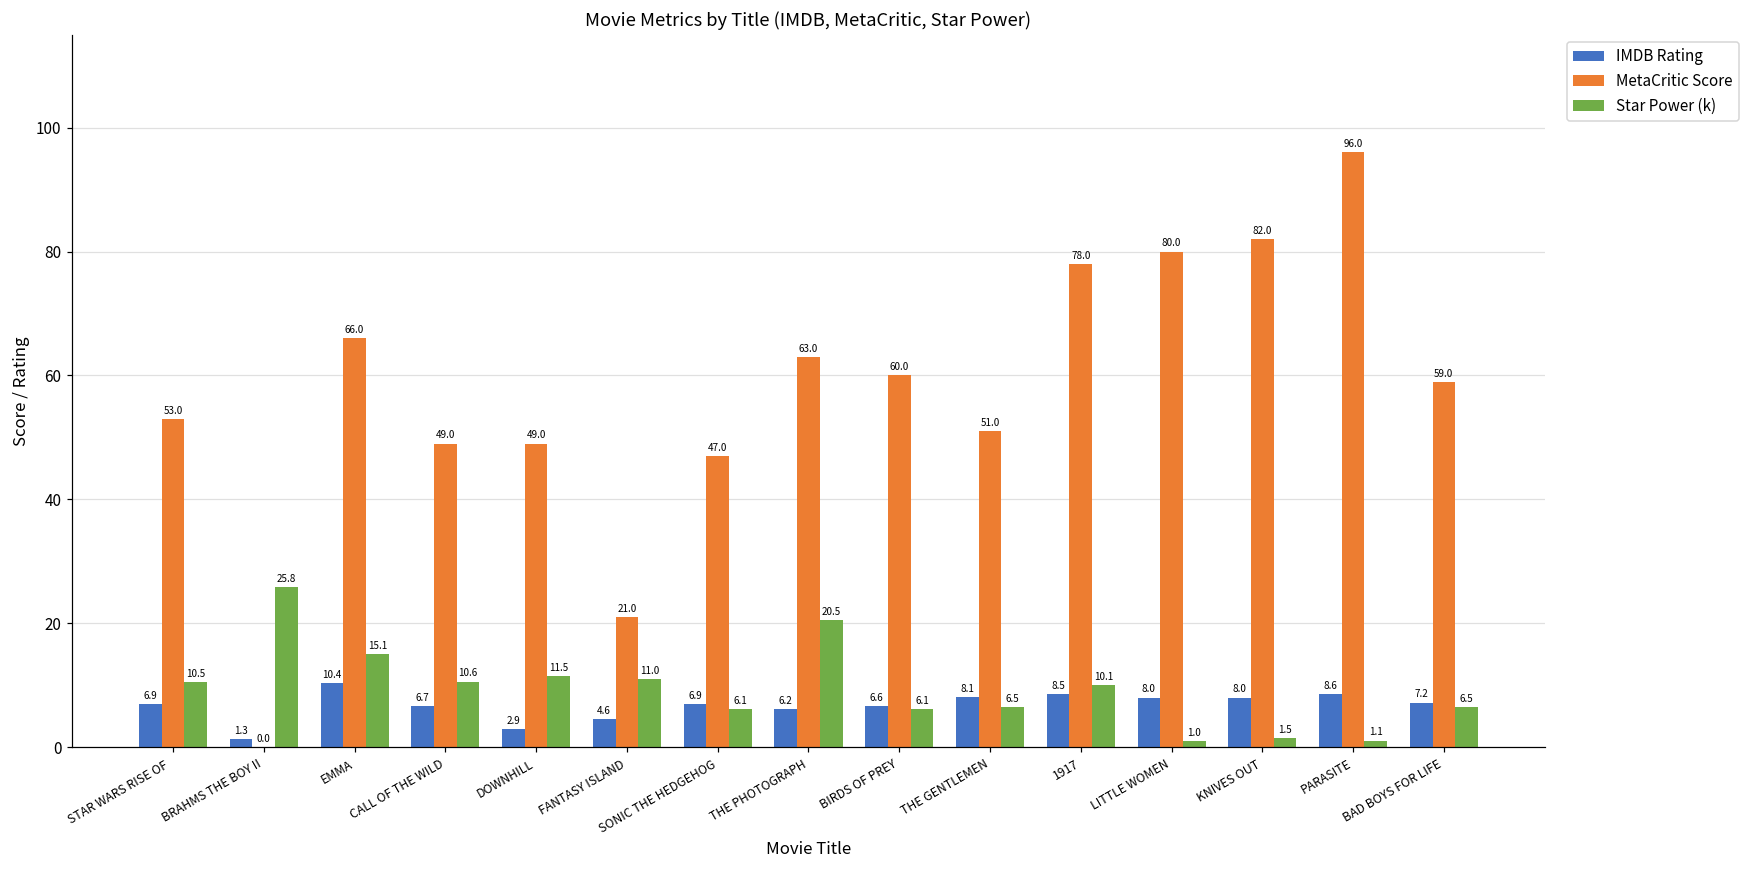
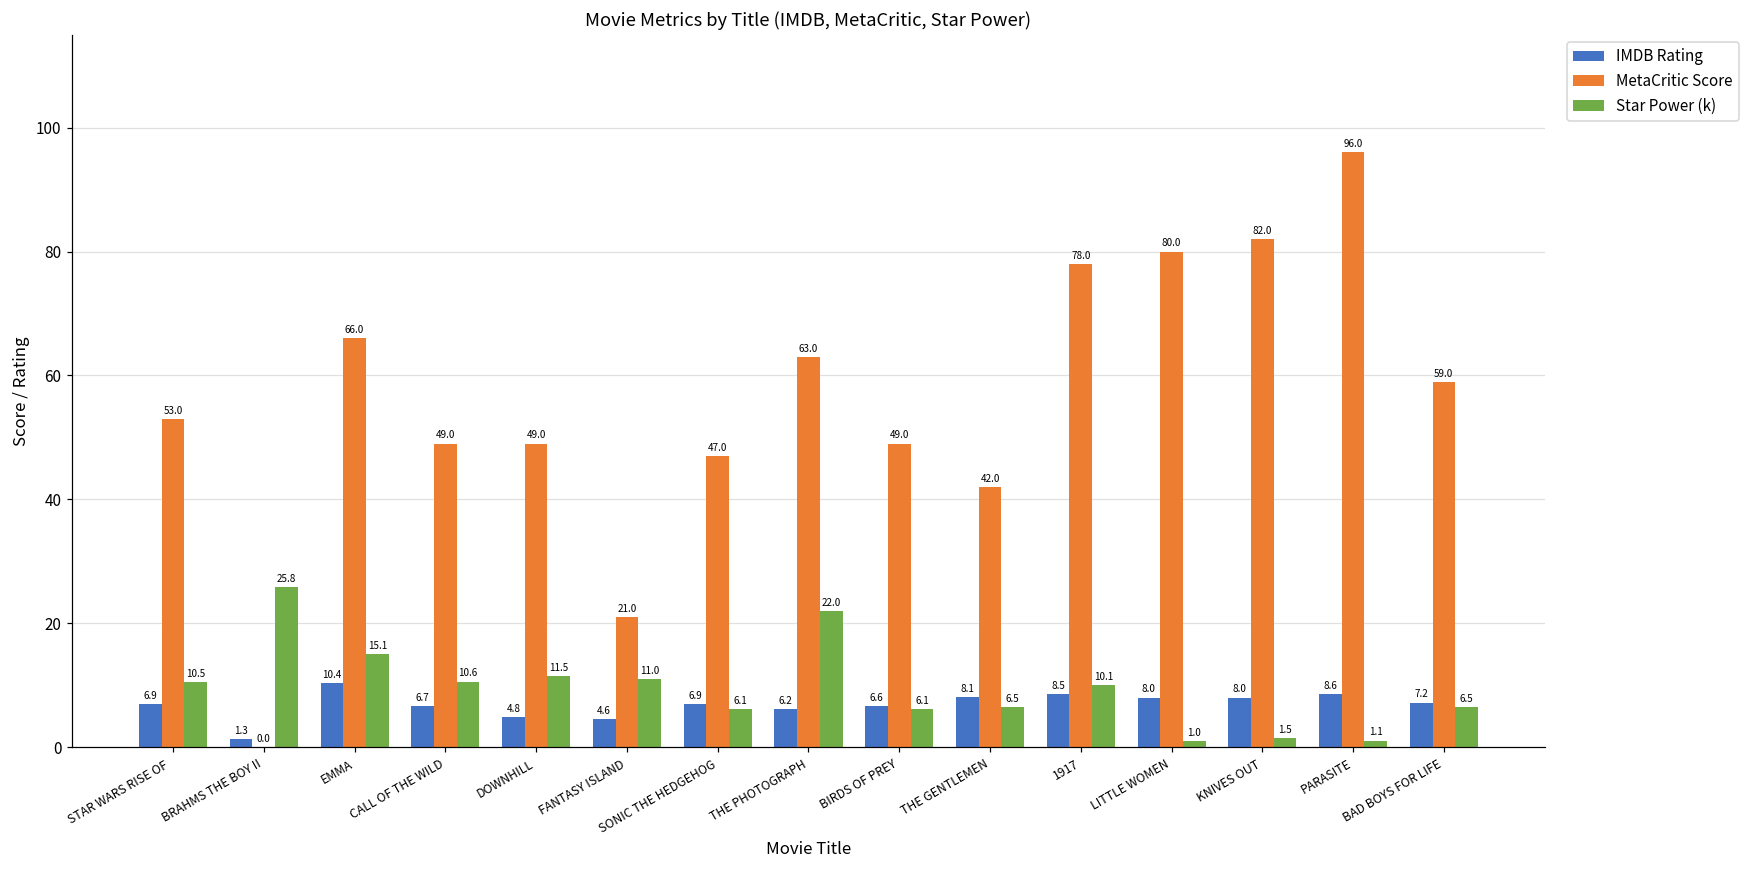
IMDB Rating, DOWNHILL: 2.9 -> 4.8
Star Power (k), THE PHOTOGRAPH: 20.5 -> 22.0
MetaCritic Score, BIRDS OF PREY: 60.0 -> 49.0
MetaCritic Score, THE GENTLEMEN: 51.0 -> 42.0
